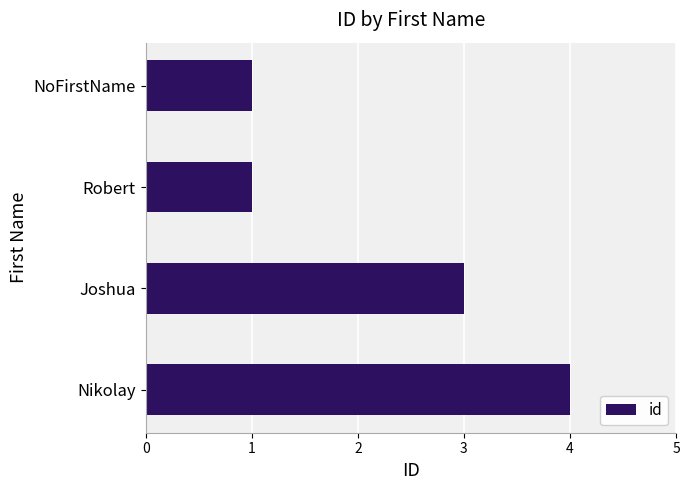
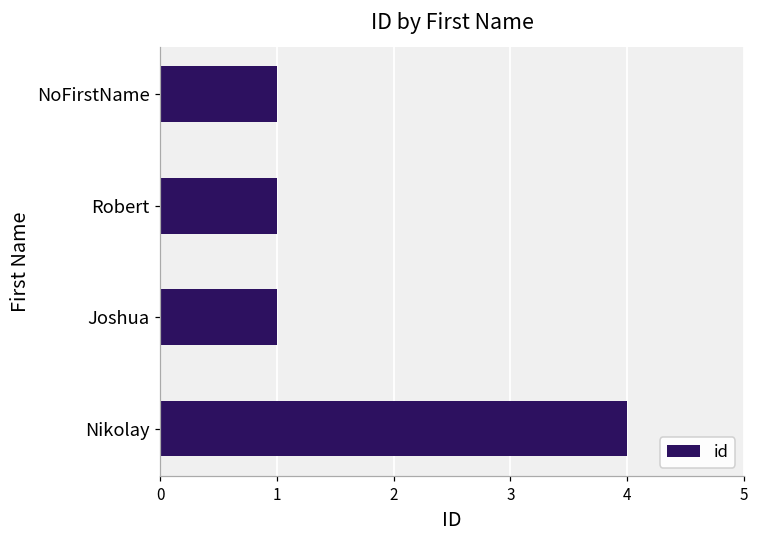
Joshua: 3 -> 1
